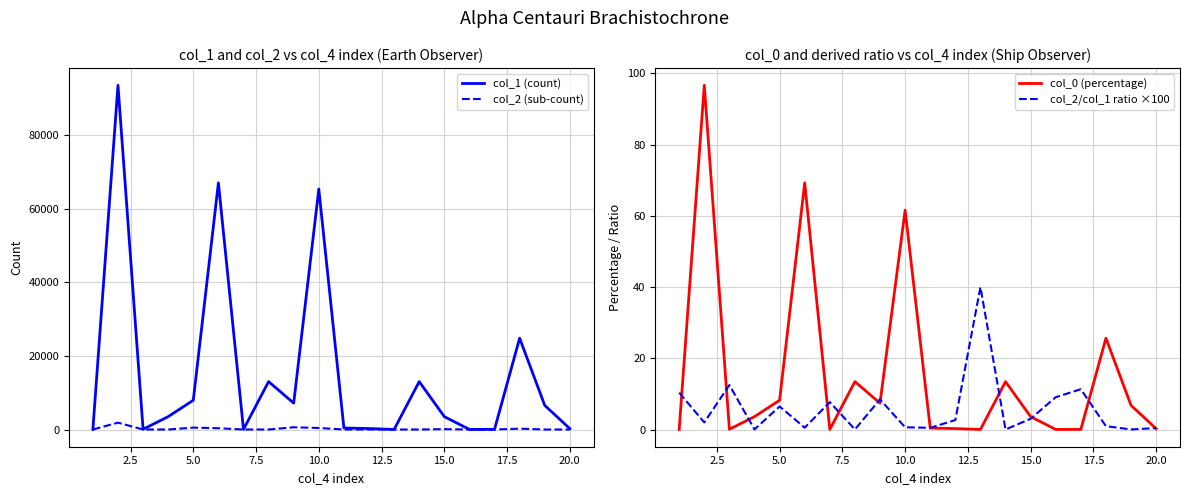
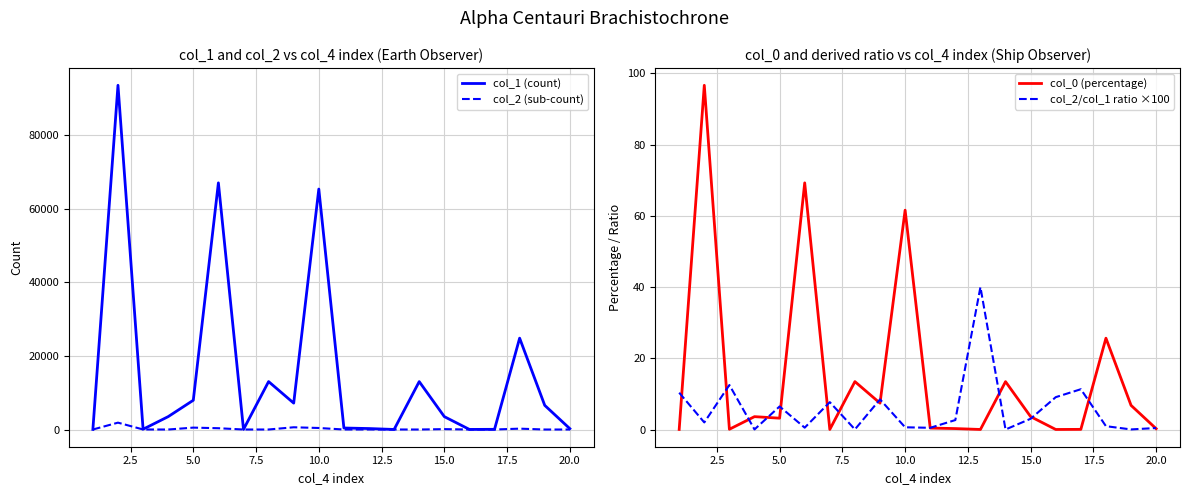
col_0 and derived ratio vs col_4 index (Ship Observer), col_0 (percentage), 5.0: 8 -> 3
